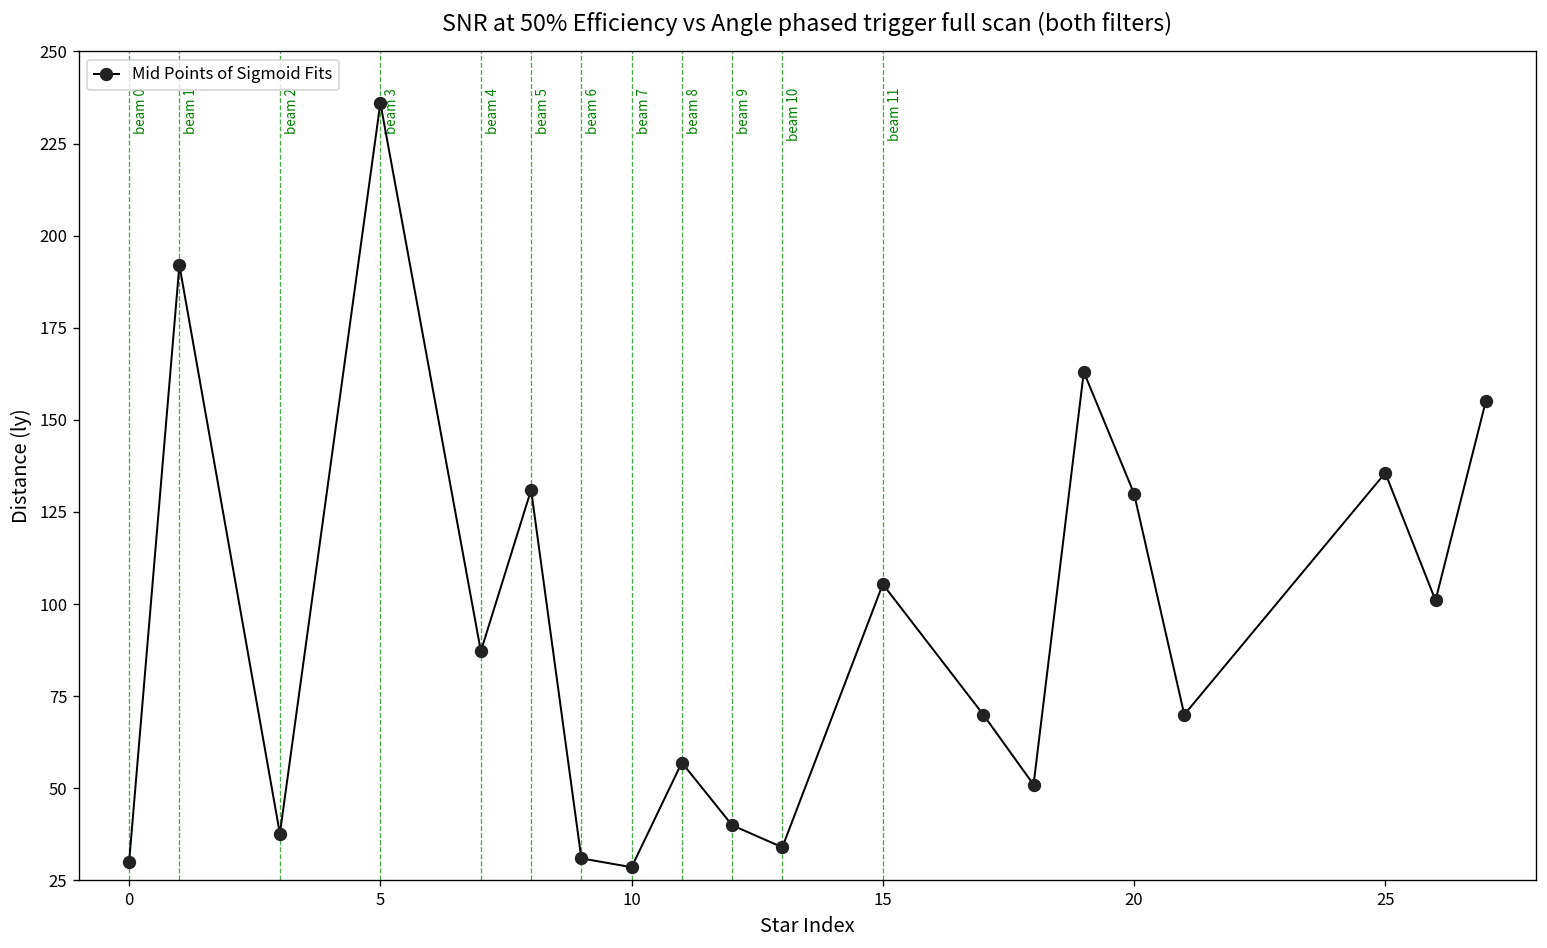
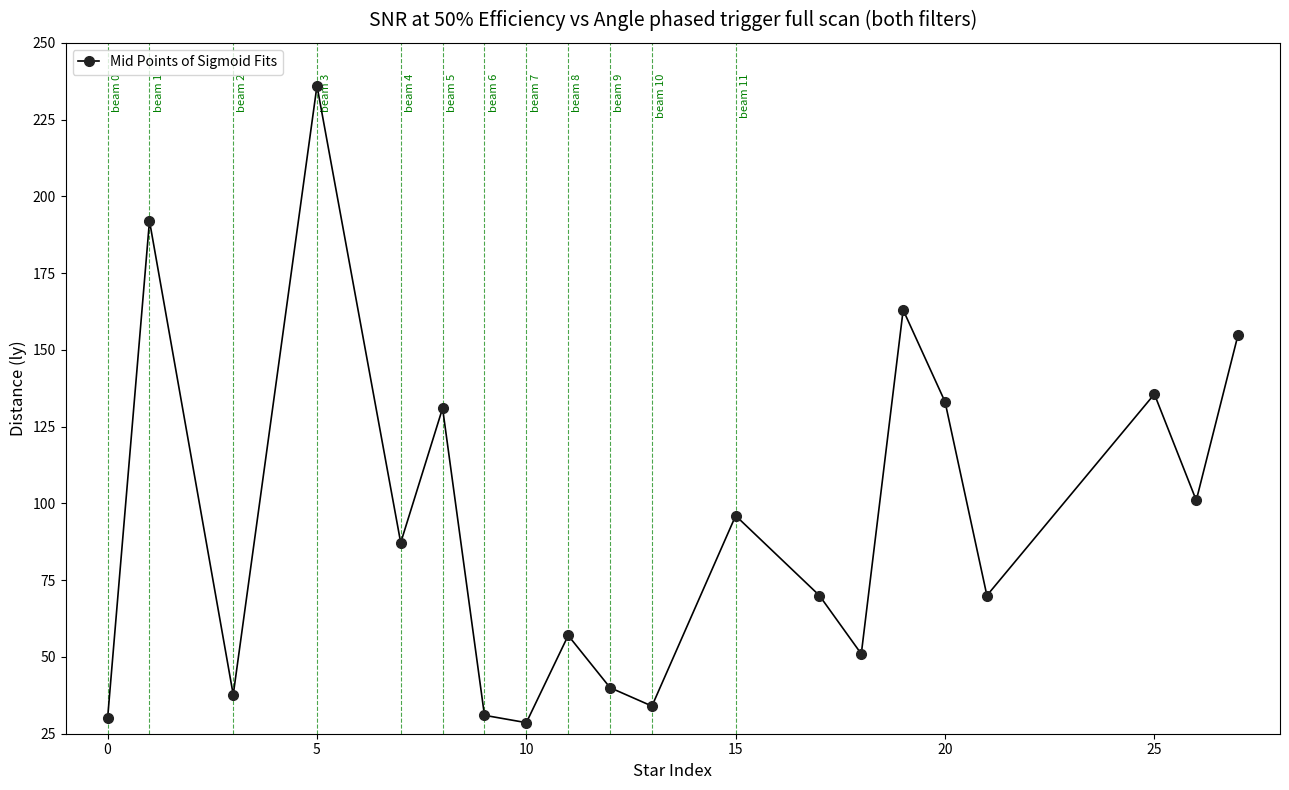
15: 105 -> 96
20: 130 -> 133
